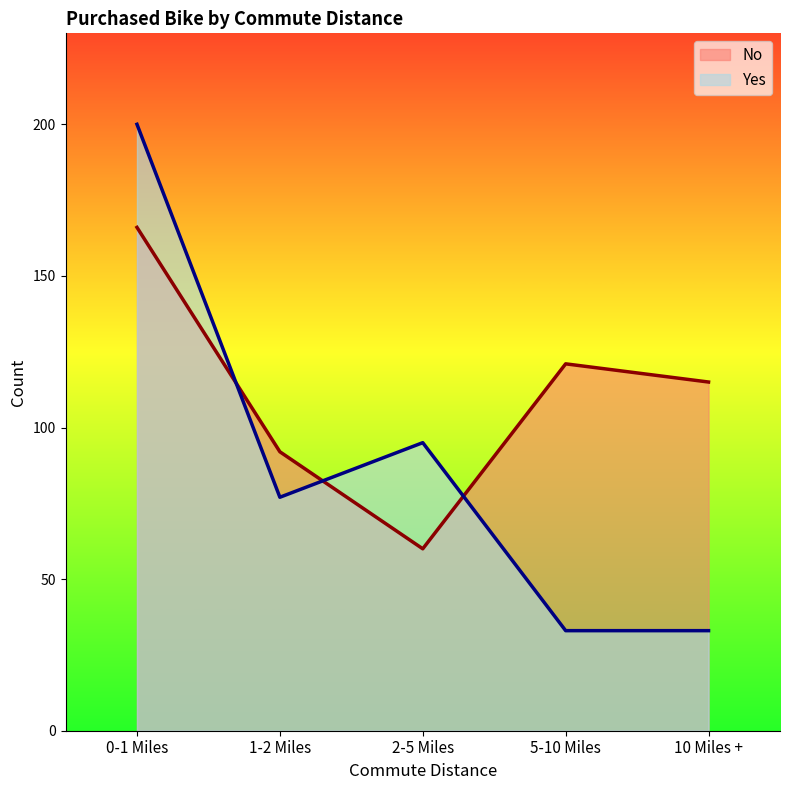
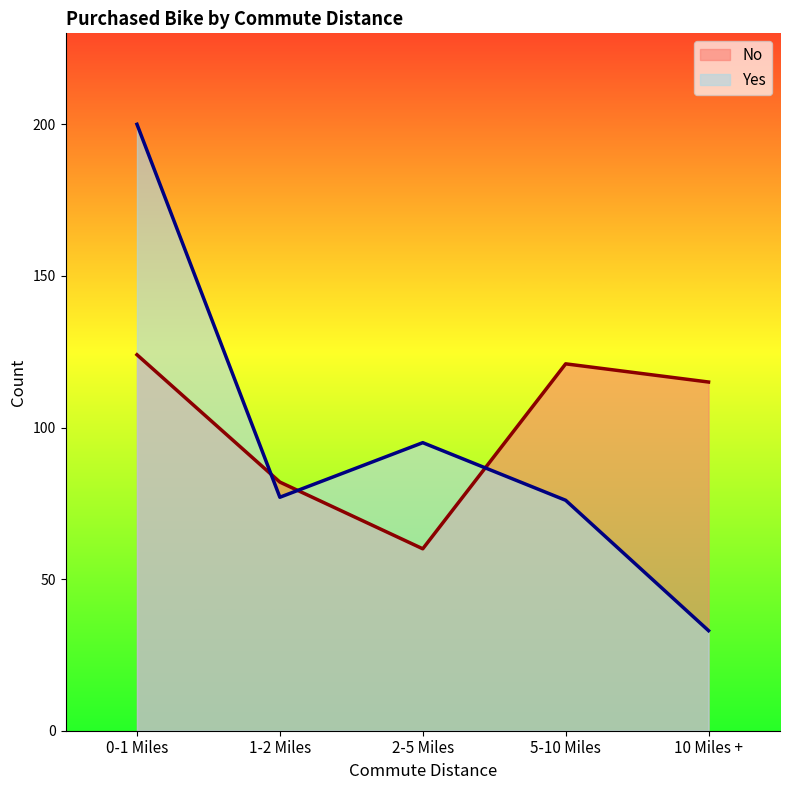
No, 0-1 Miles: 166 -> 124
No, 1-2 Miles: 92 -> 82
Yes, 5-10 Miles: 33 -> 76
